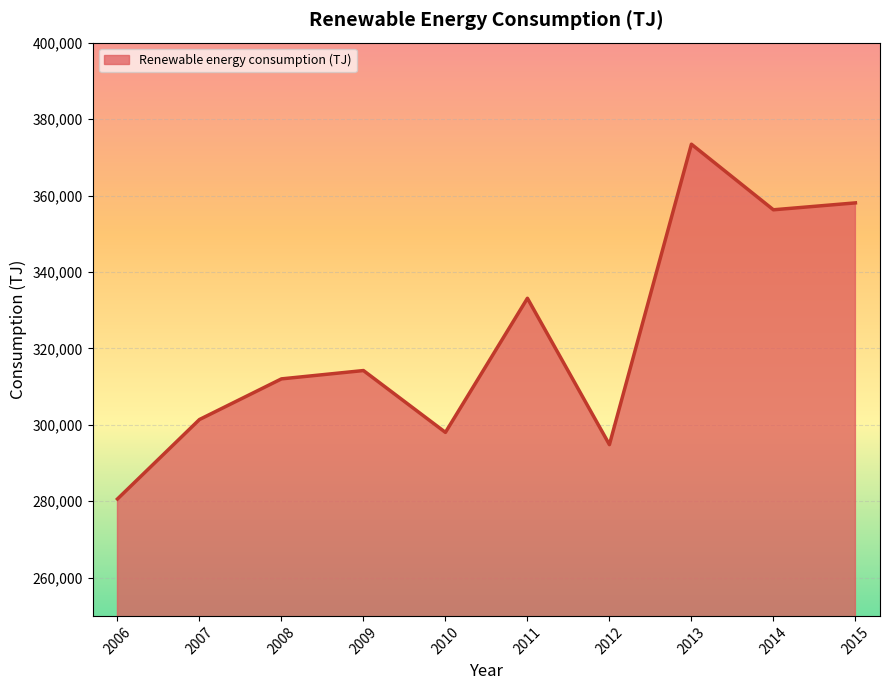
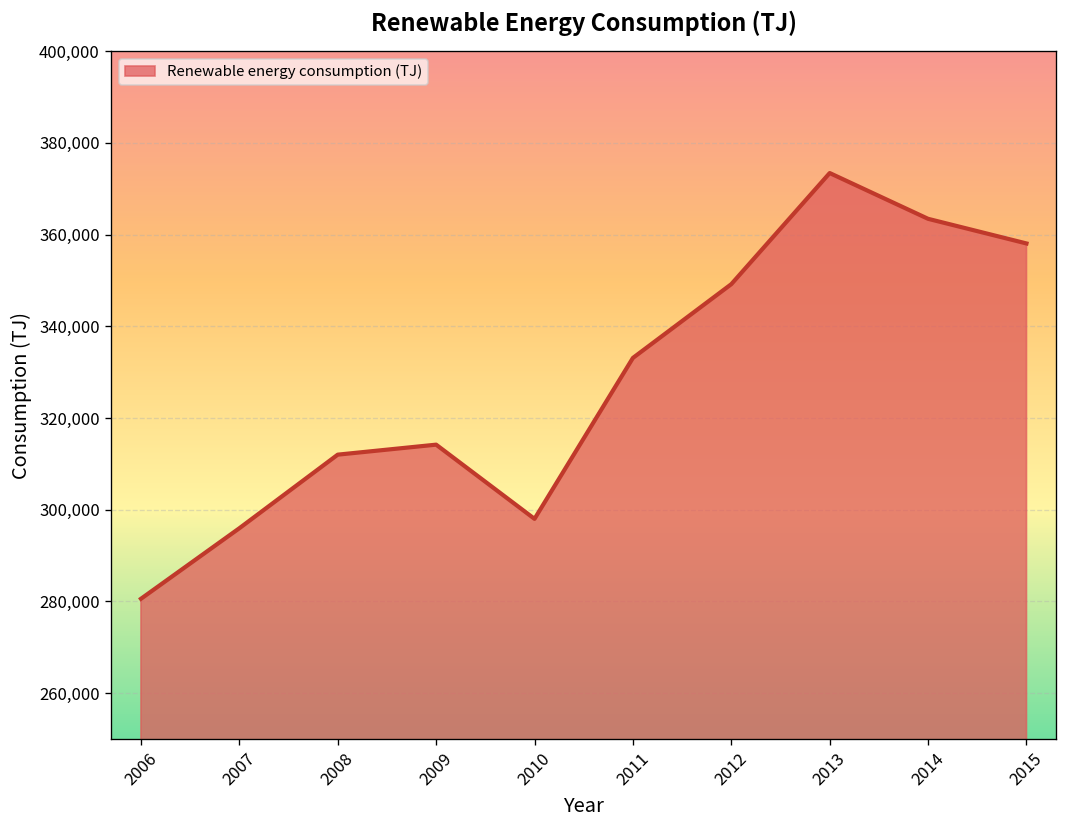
2007: 301,000 -> 296,000
2012: 295,000 -> 349,000
2014: 356,000 -> 363,000
